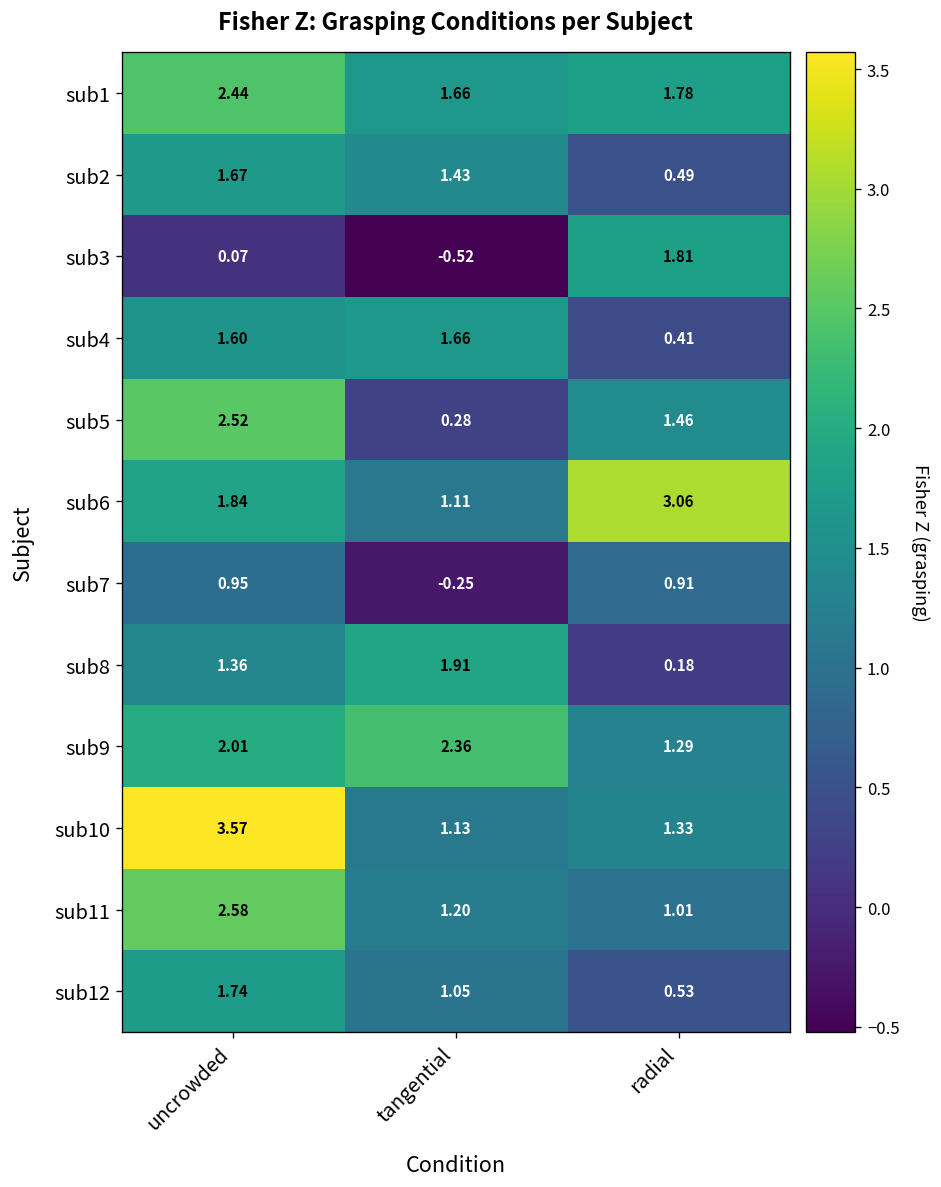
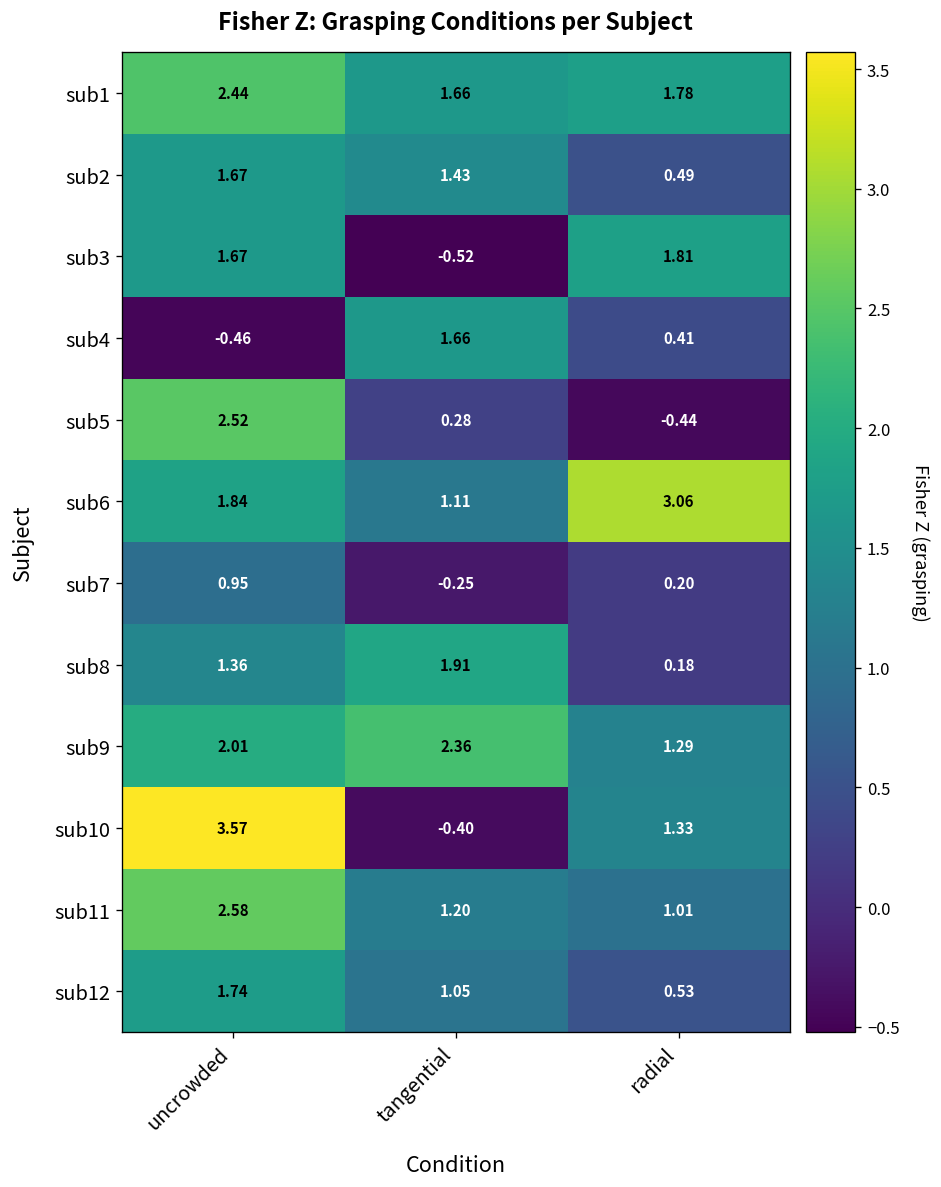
sub3, uncrowded: 0.07 -> 1.67
sub4, uncrowded: 1.60 -> -0.46
sub5, radial: 1.46 -> -0.44
sub7, radial: 0.91 -> 0.20
sub10, tangential: 1.13 -> -0.40
